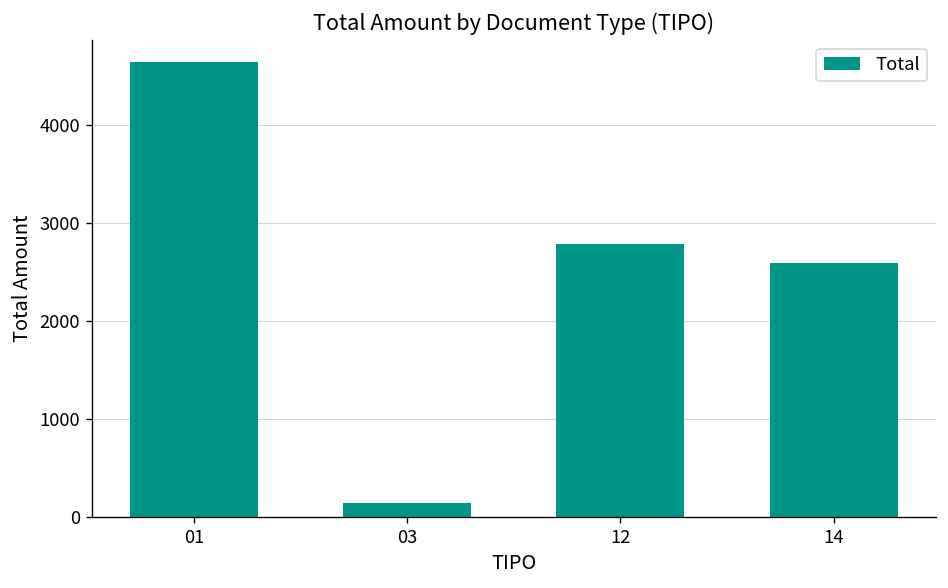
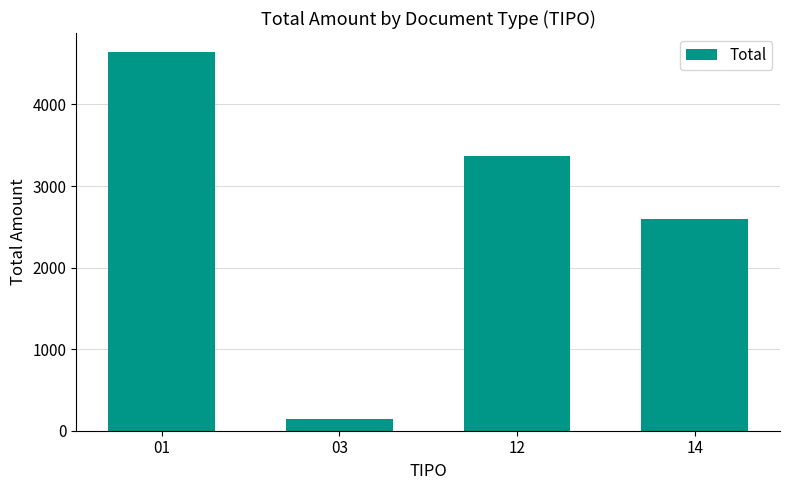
12: 2800 -> 3400
